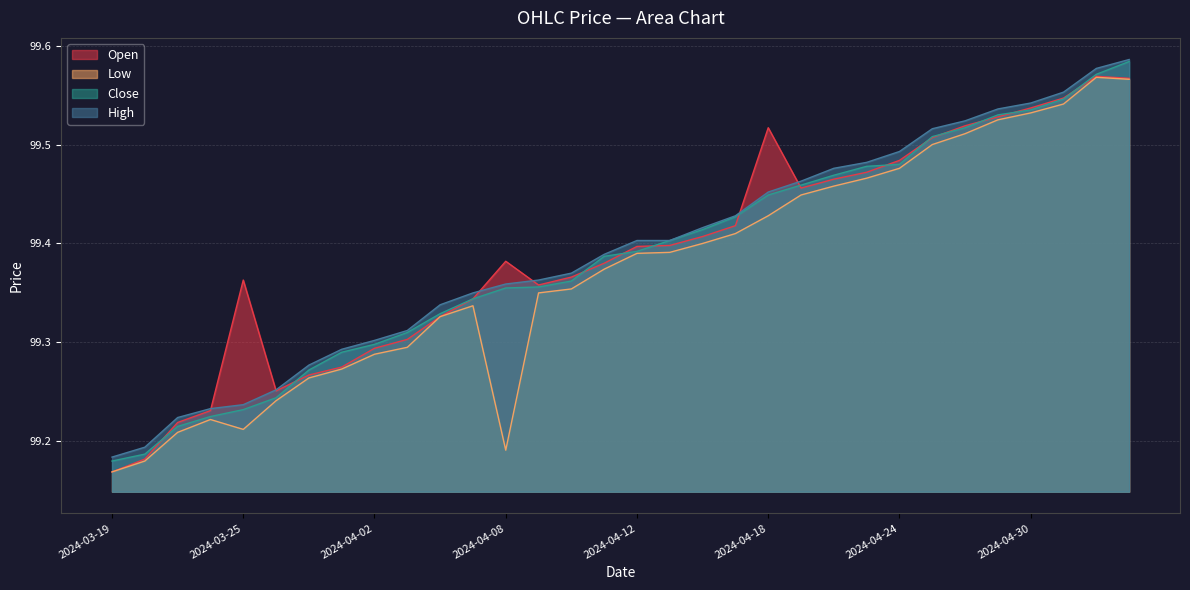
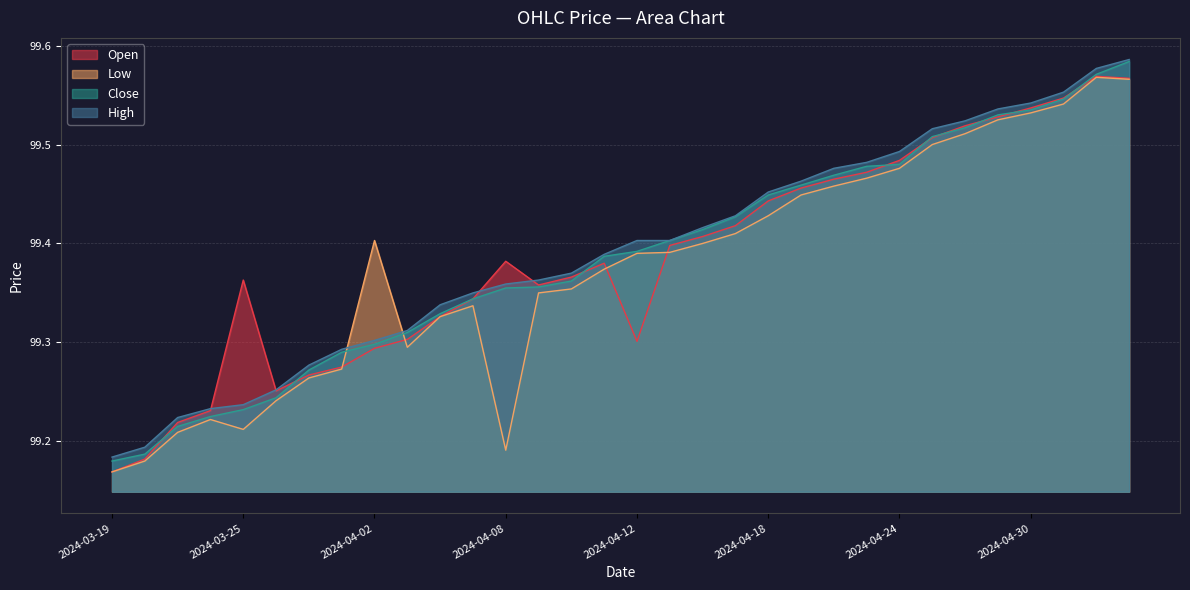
Low, 2024-04-02: 99.29 -> 99.40
Open, 2024-04-12: 99.40 -> 99.30
Open, 2024-04-18: 99.52 -> 99.44
